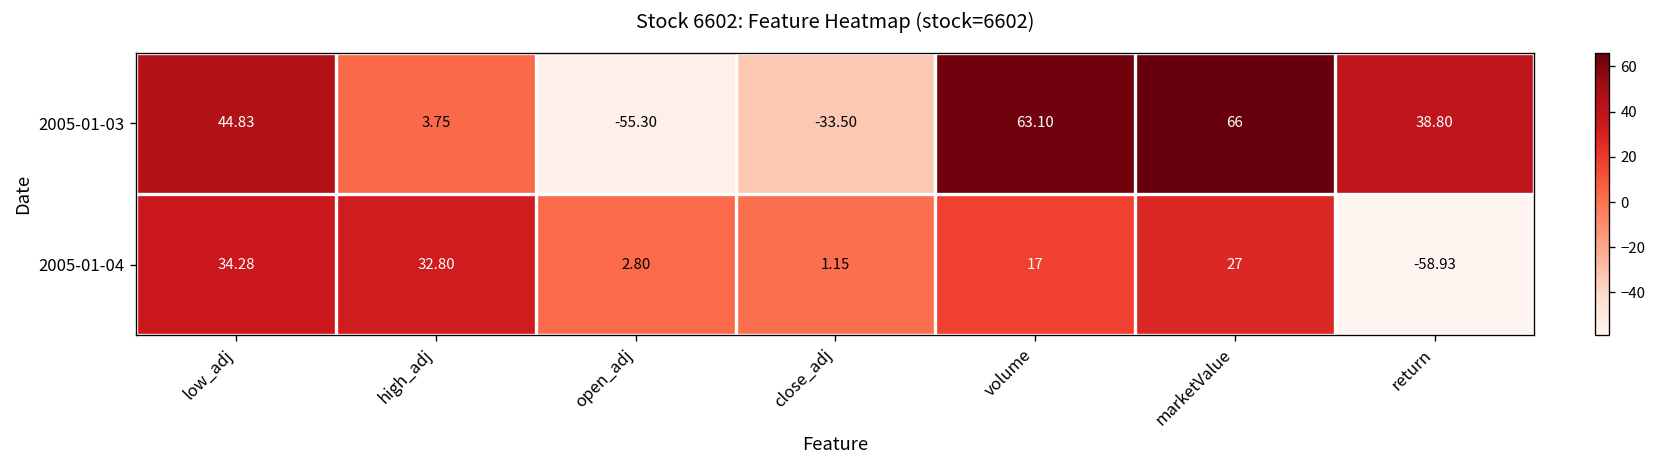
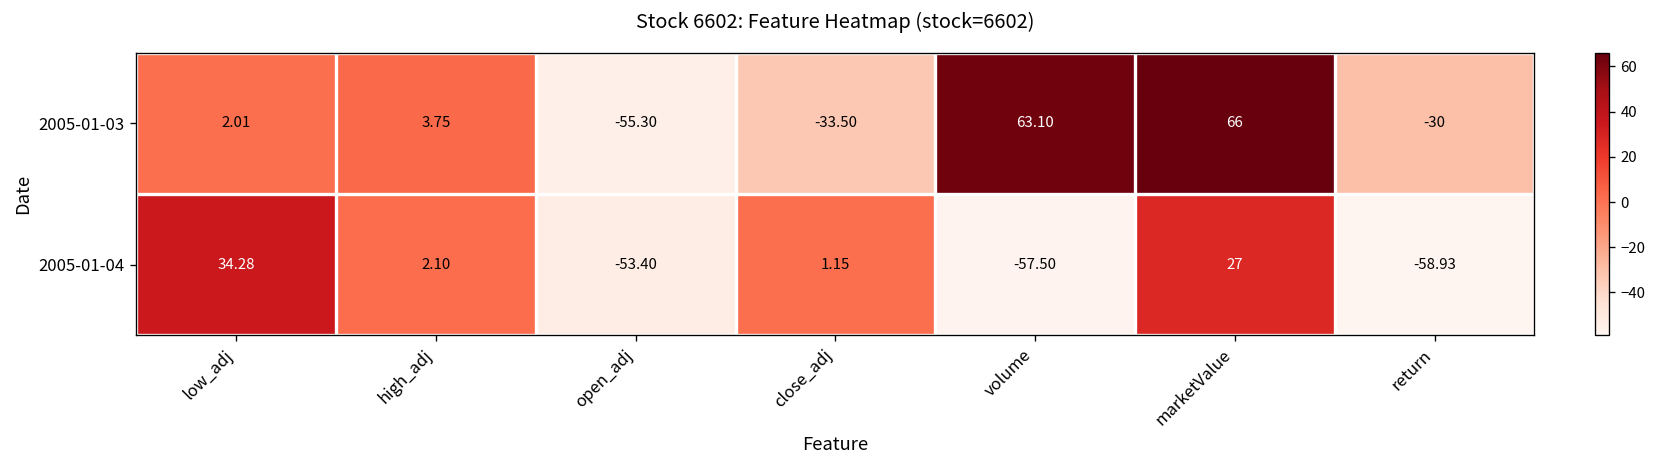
2005-01-03, low_adj: 44.83 -> 2.01
2005-01-03, return: 38.80 -> -30
2005-01-04, high_adj: 32.80 -> 2.10
2005-01-04, open_adj: 2.80 -> -53.40
2005-01-04, volume: 17 -> -57.50
